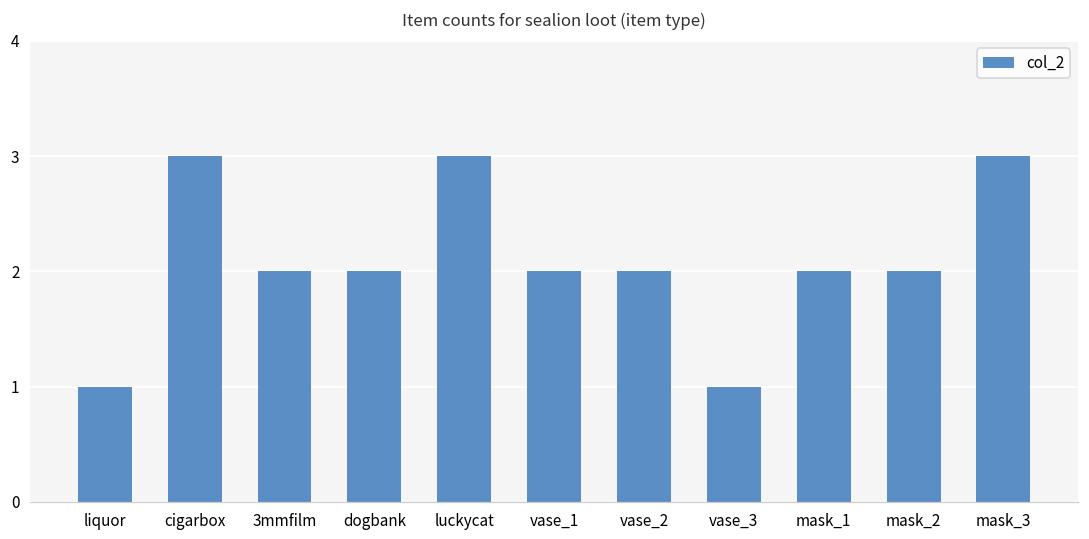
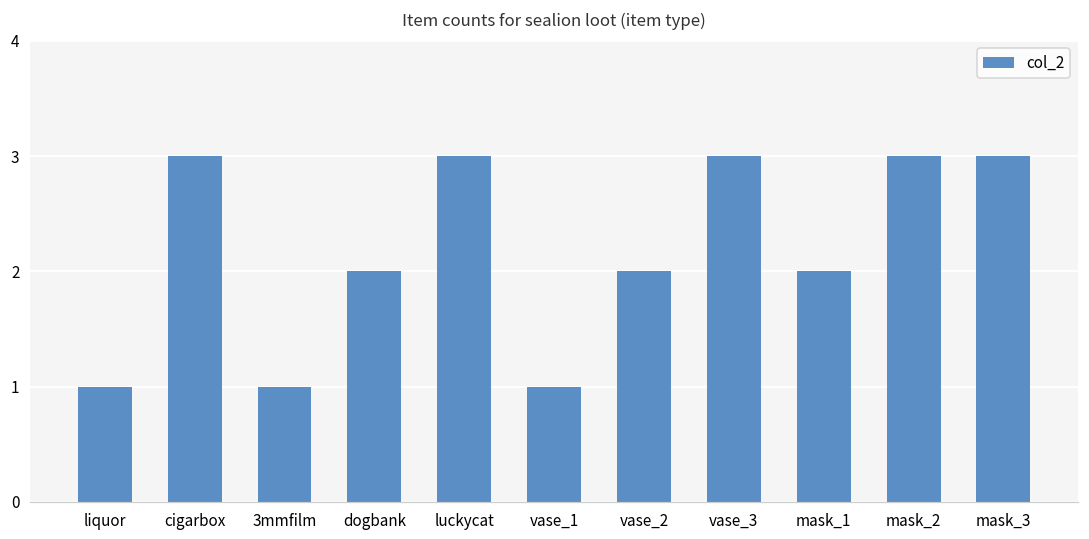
3mmfilm: 2 -> 1
vase_1: 2 -> 1
vase_3: 1 -> 3
mask_2: 2 -> 3
